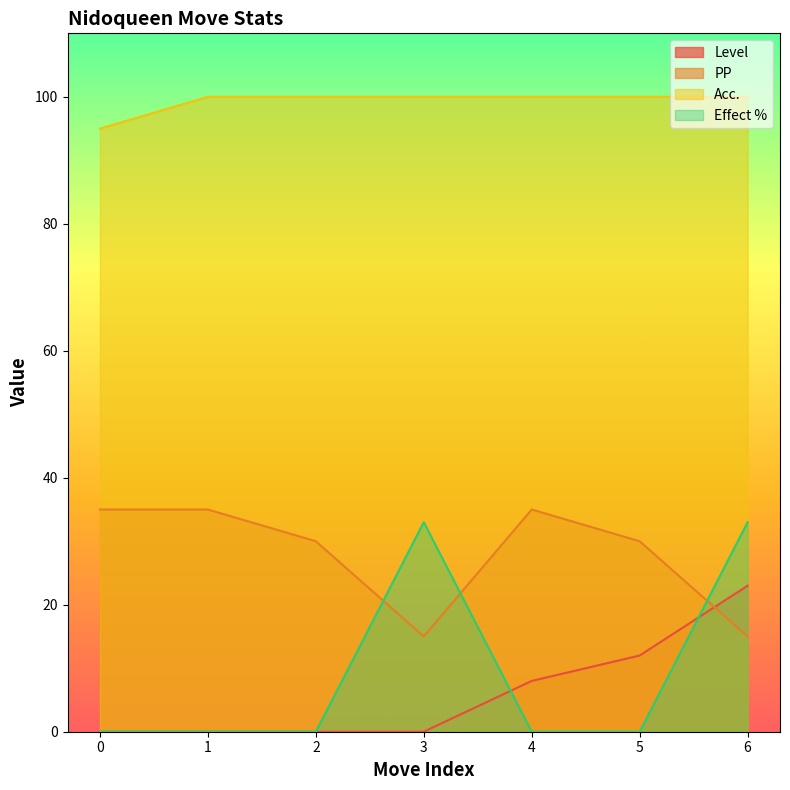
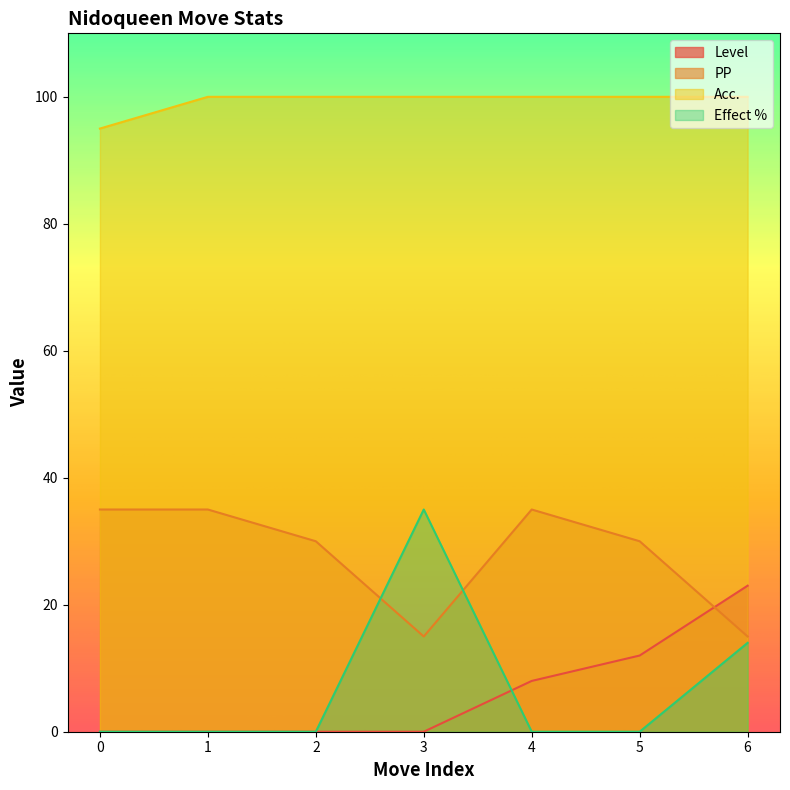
Effect %, 3: 33 -> 35
Effect %, 6: 33 -> 14
